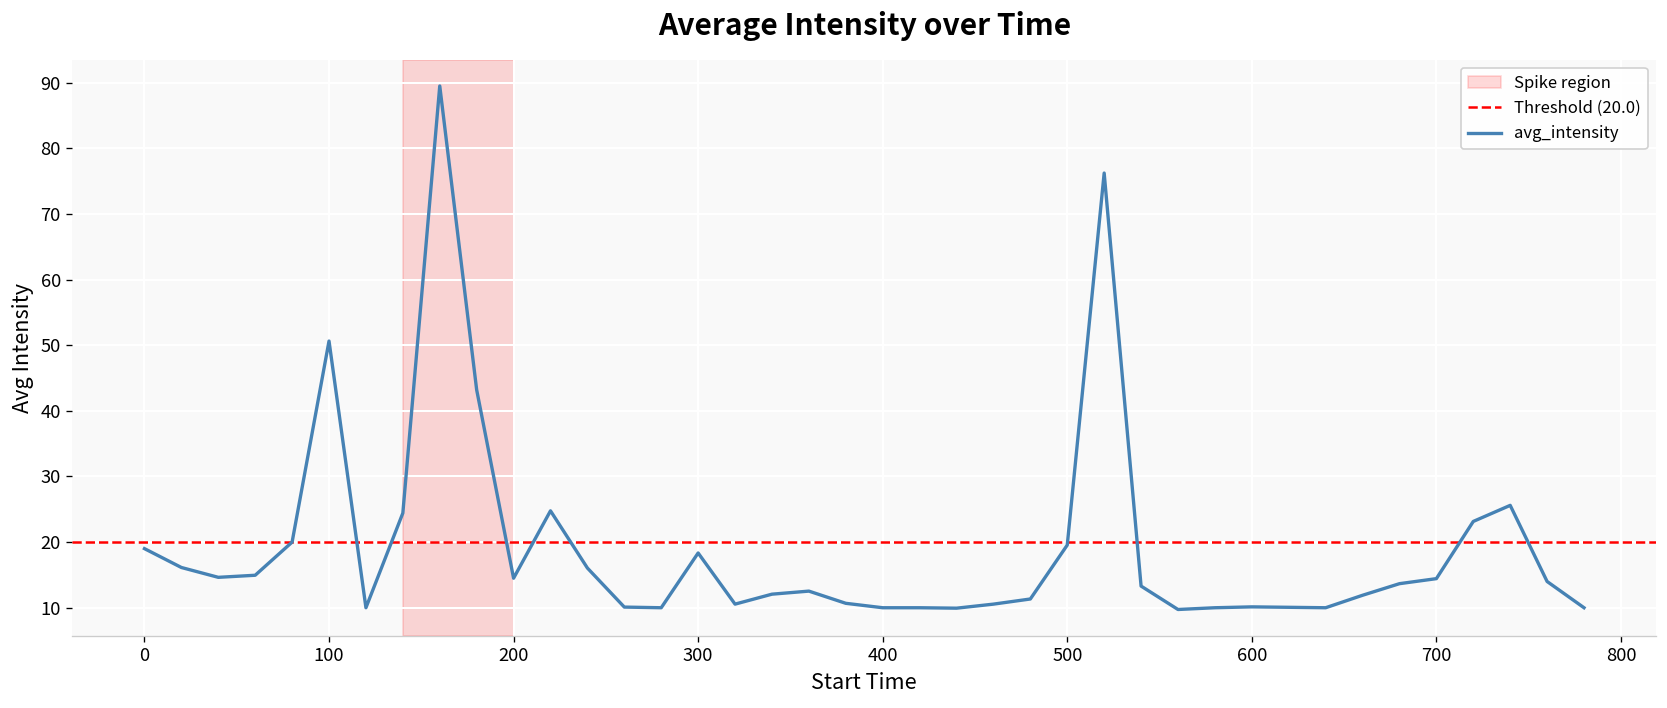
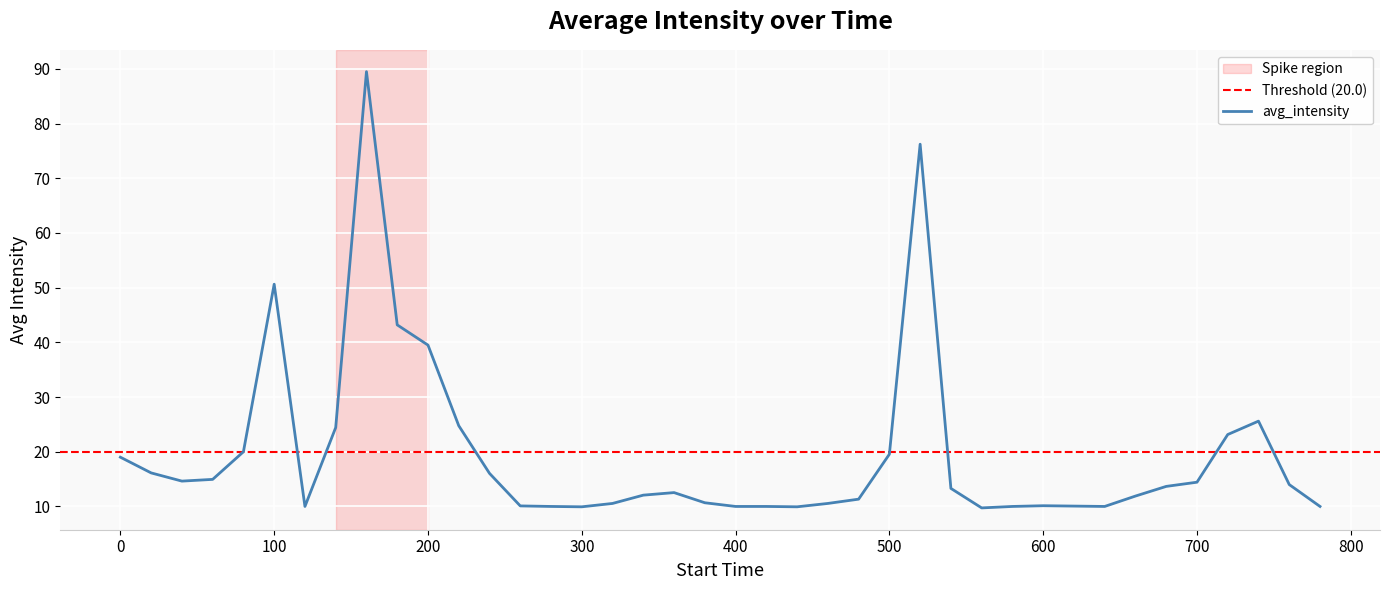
200: 15 -> 40
300: 18 -> 10
